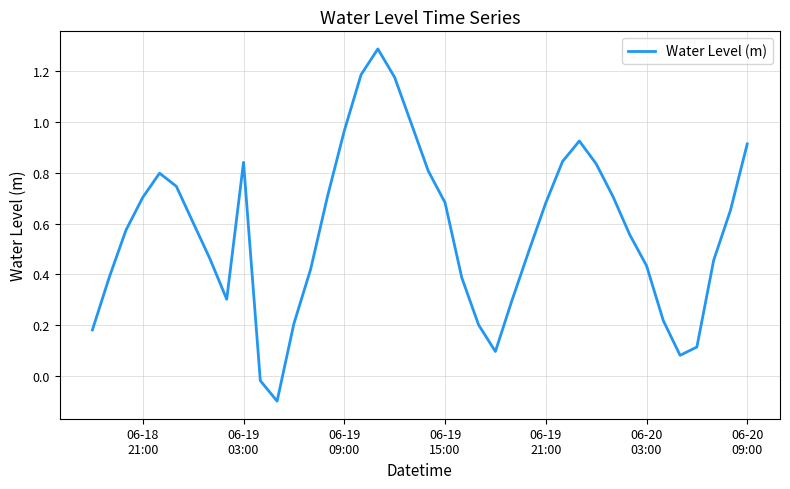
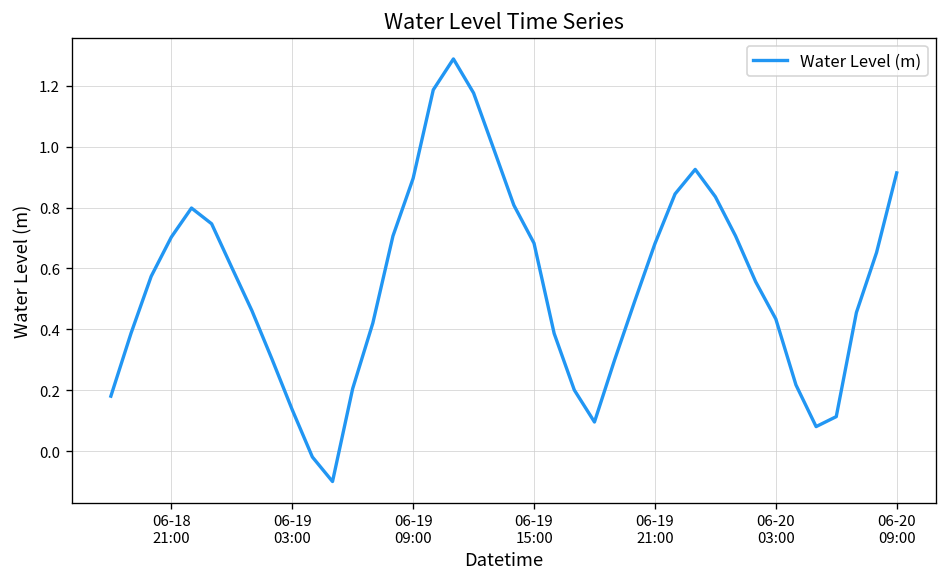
06-19 03:00: 0.84 -> 0.14
06-19 09:00: 0.97 -> 0.90
